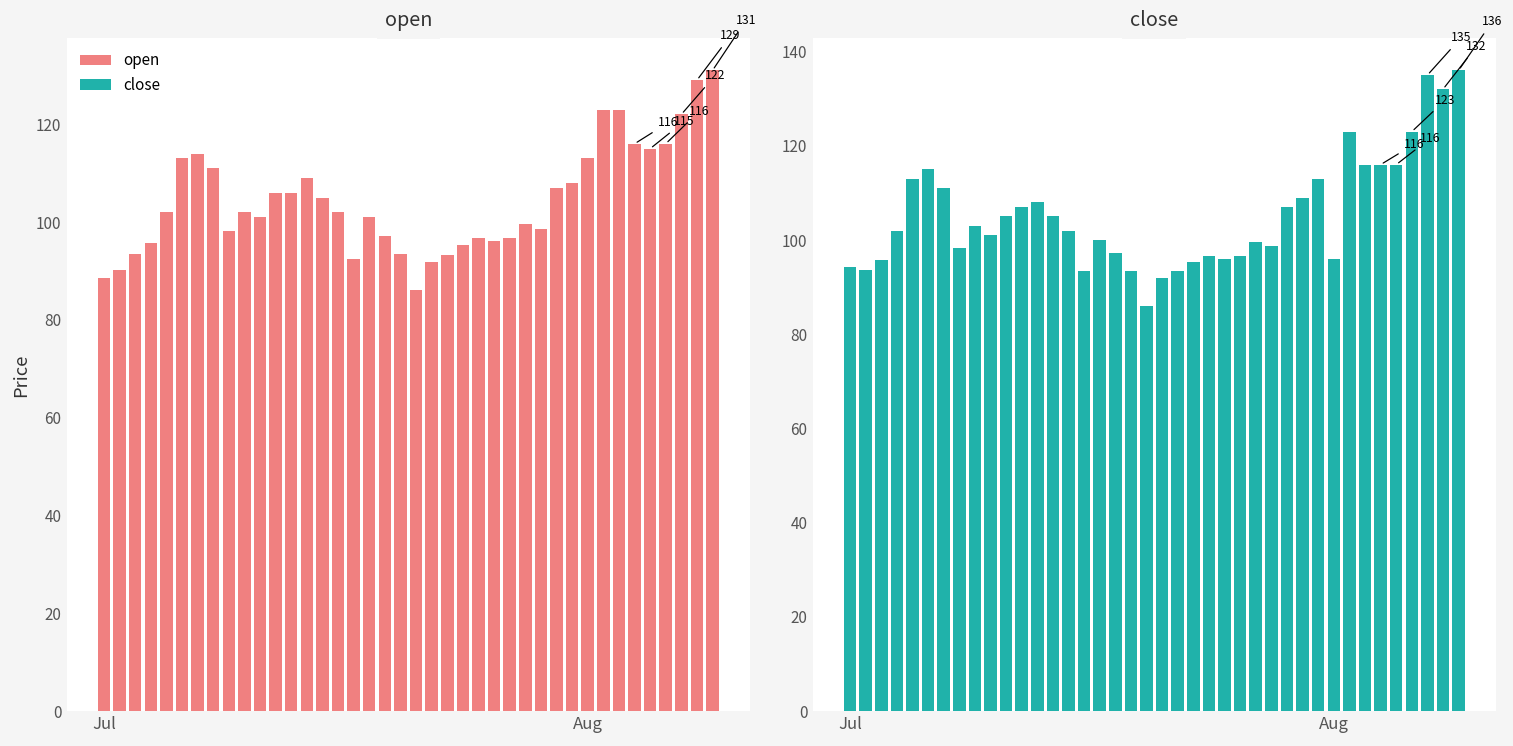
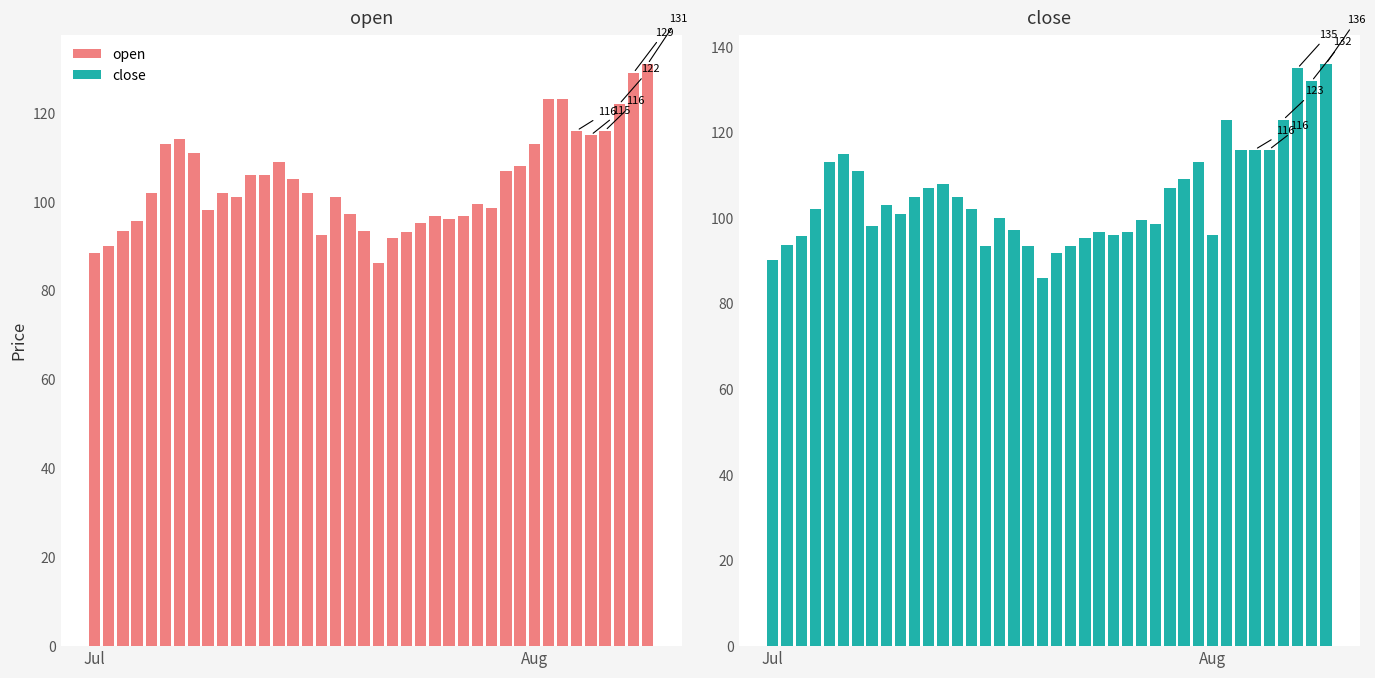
close, Jul: 94 -> 90
